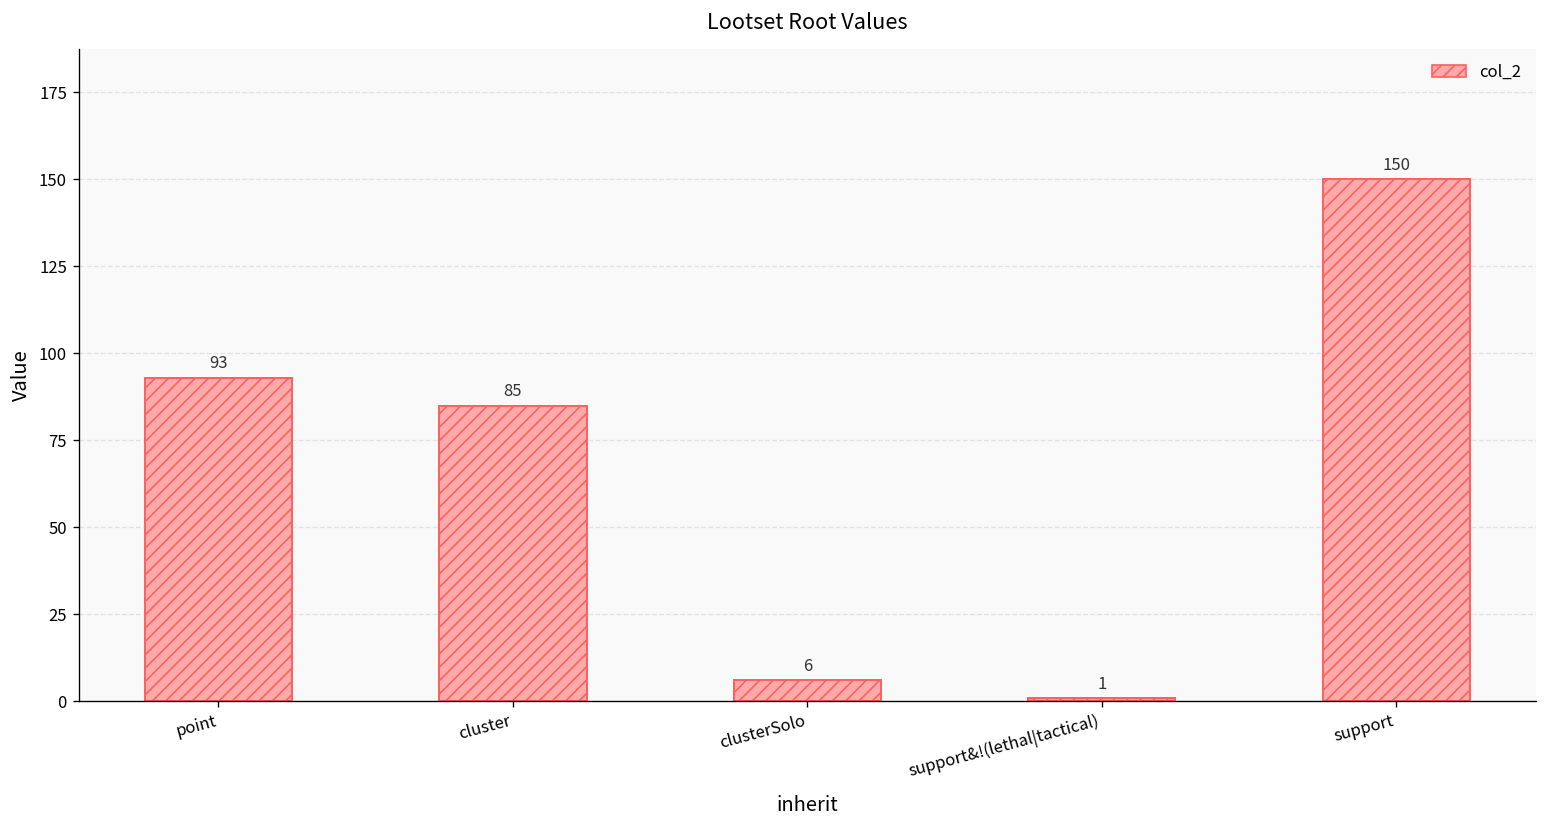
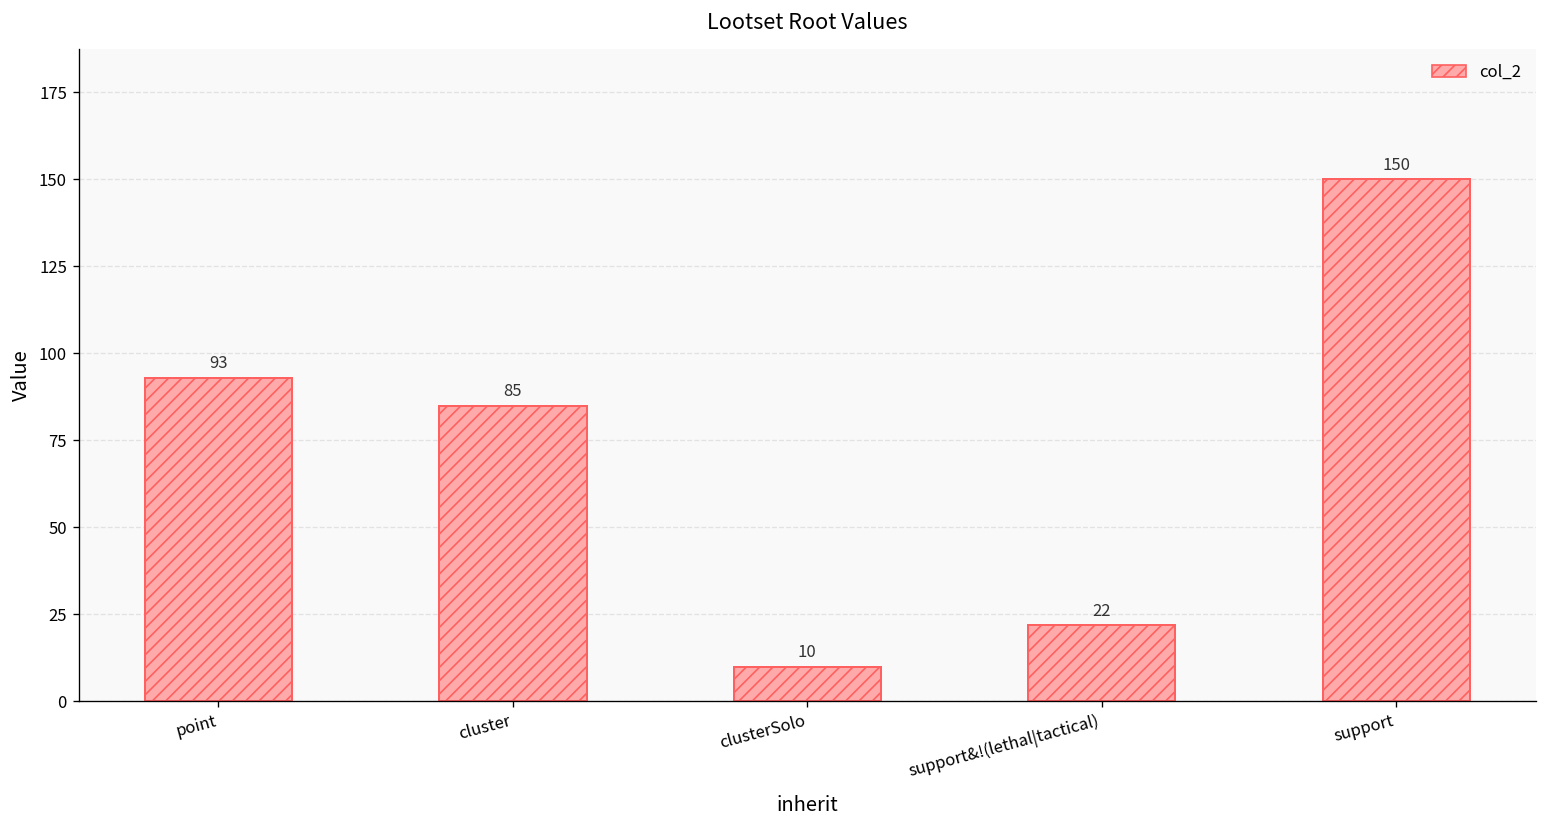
clusterSolo: 6 -> 10
support&!(lethal|tactical): 1 -> 22
